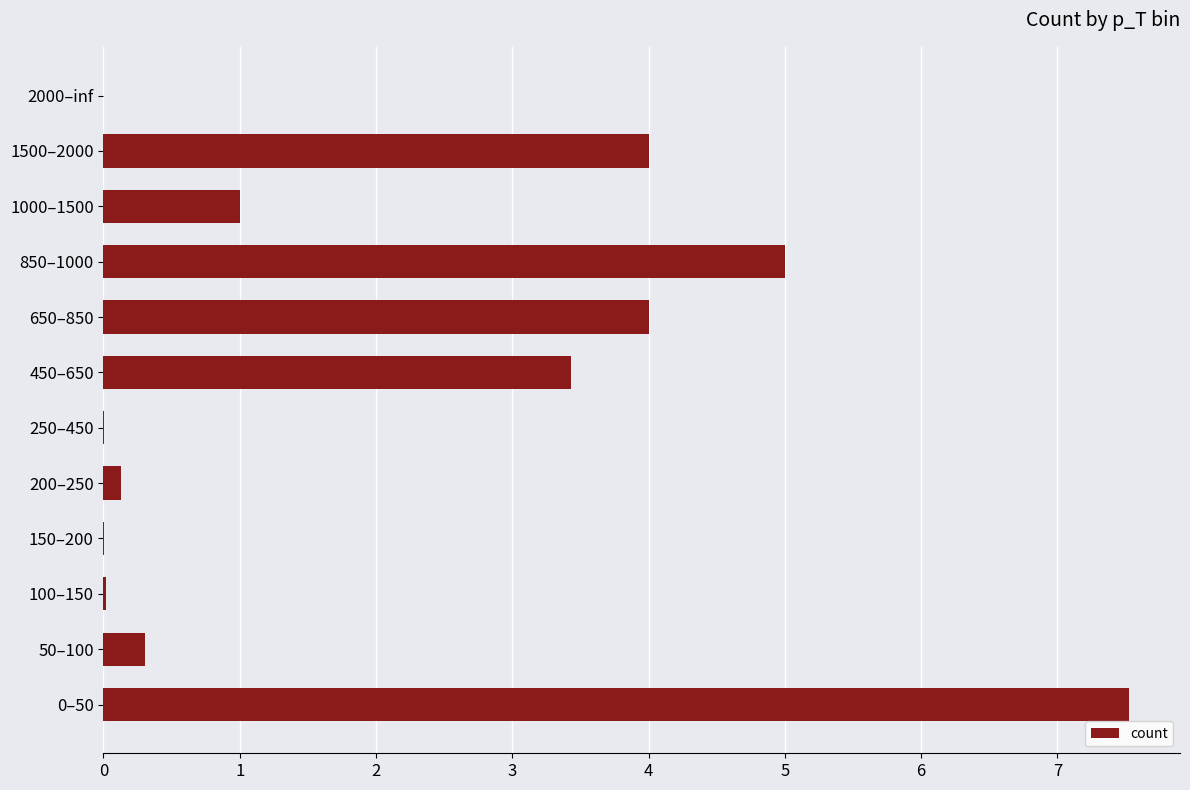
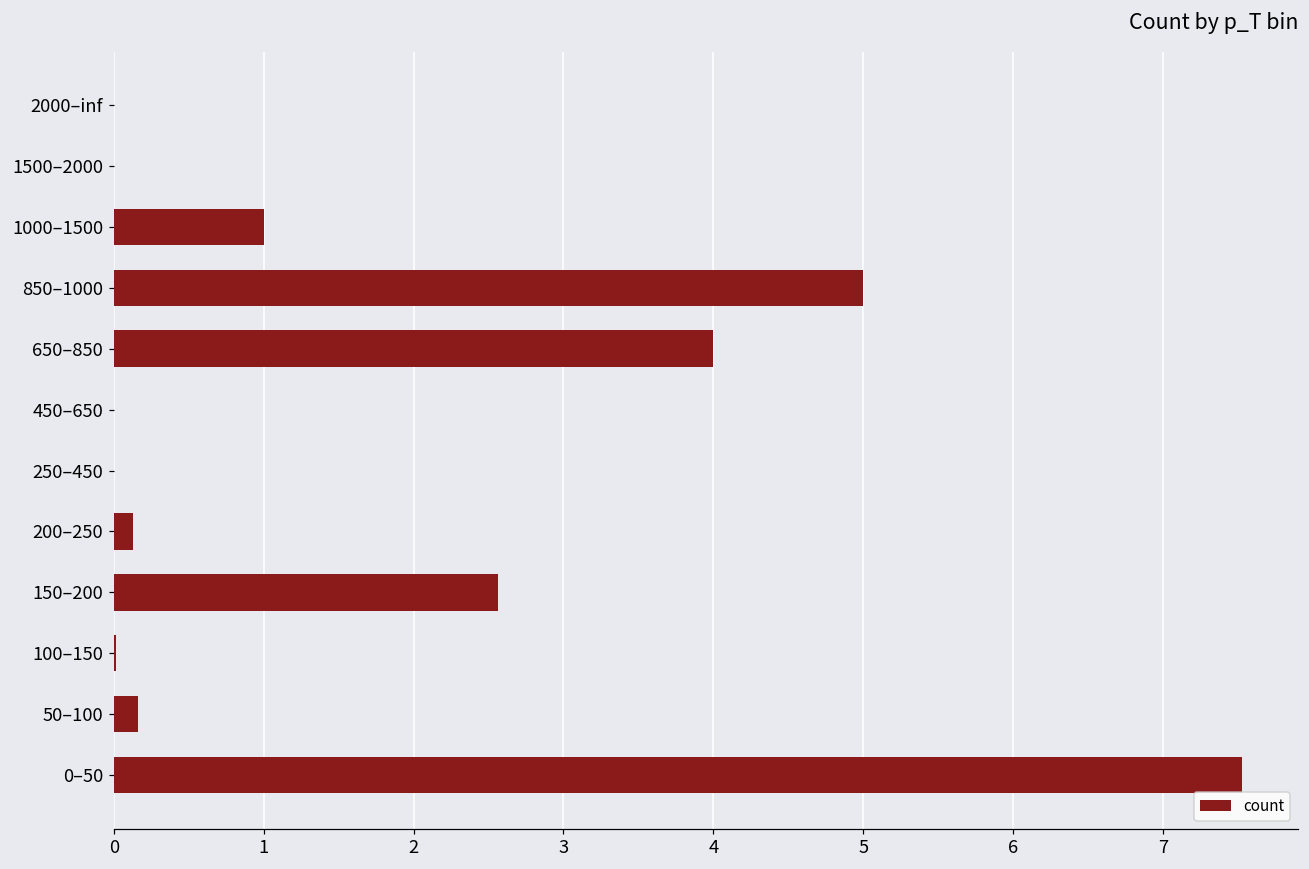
1500–2000: 4 -> 0
450–650: 3.43 -> 0.00
150–200: 0.00 -> 2.56
50–100: 0.30 -> 0.16
